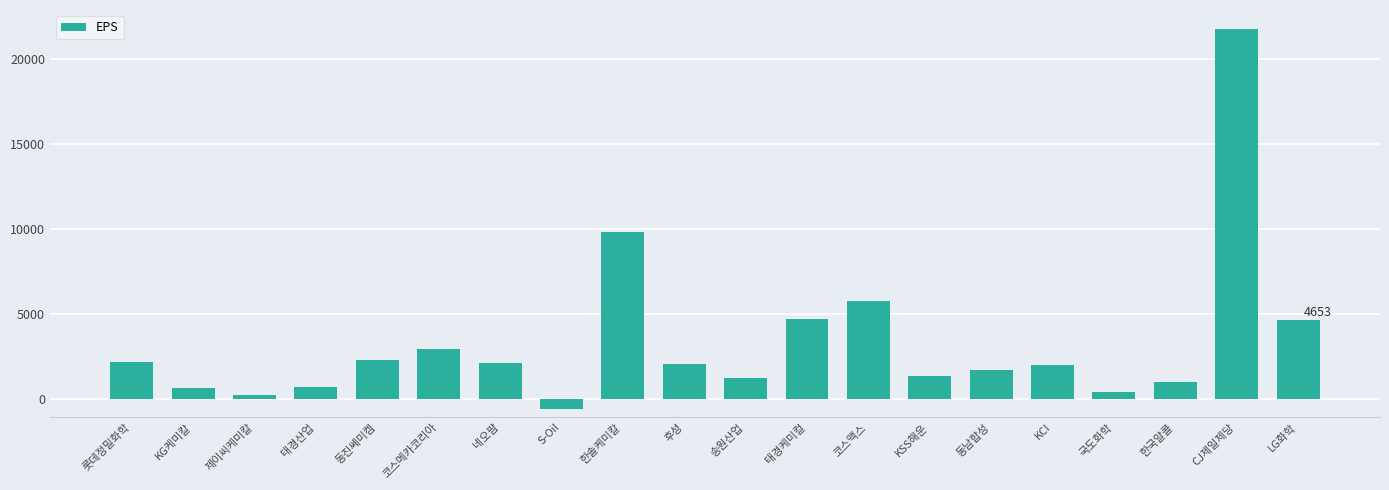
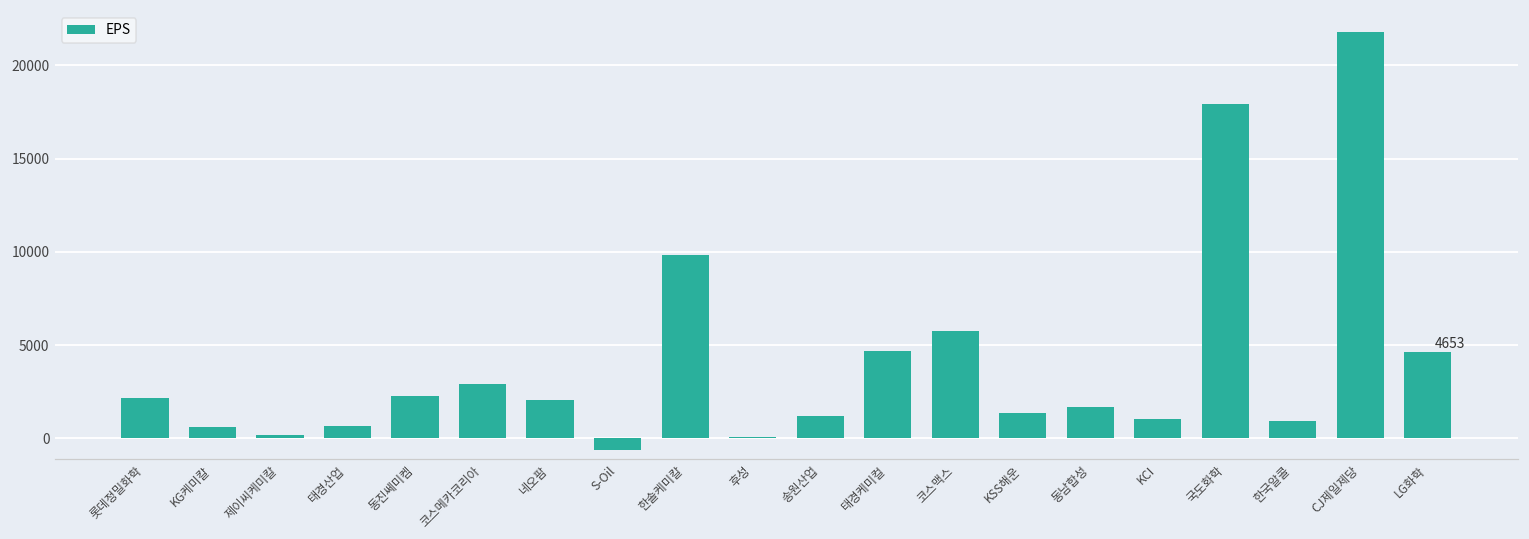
후성: 2000 -> 100
KCI: 2000 -> 1000
국도화학: 400 -> 17900
